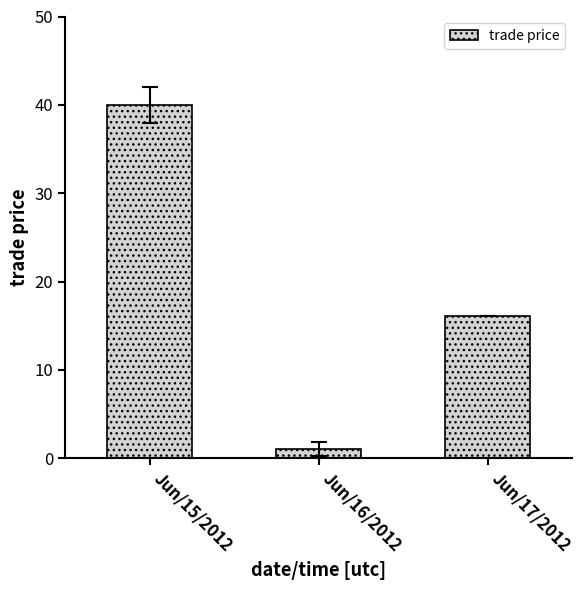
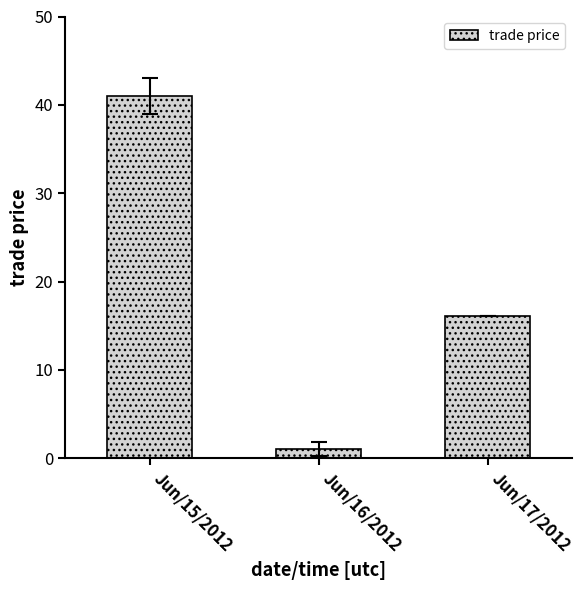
trade price, Jun/15/2012: 40 -> 41
